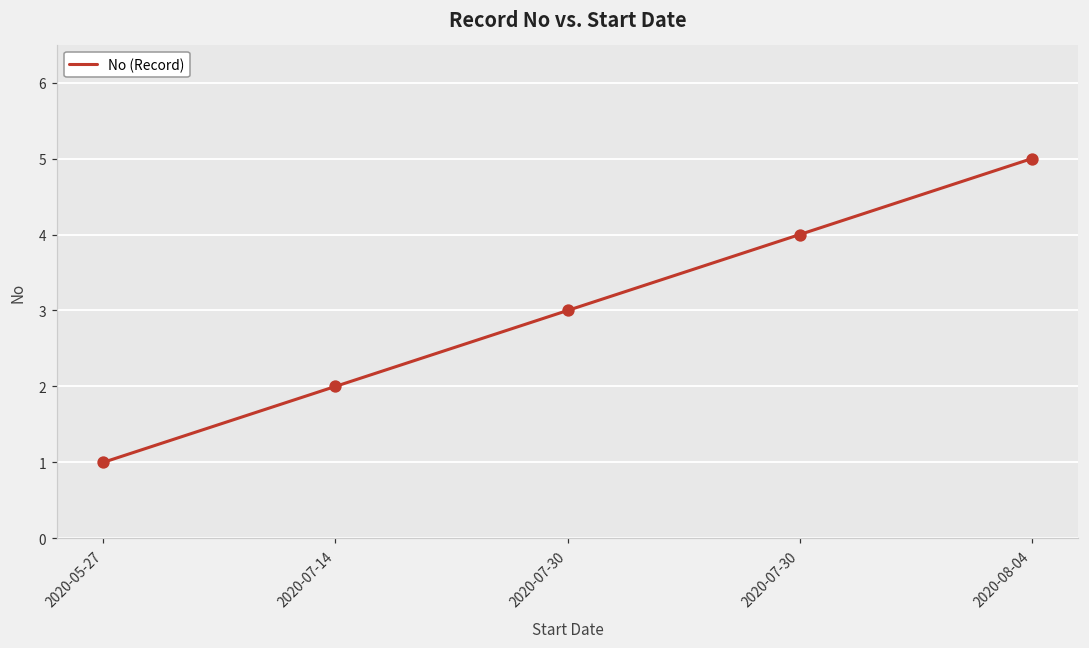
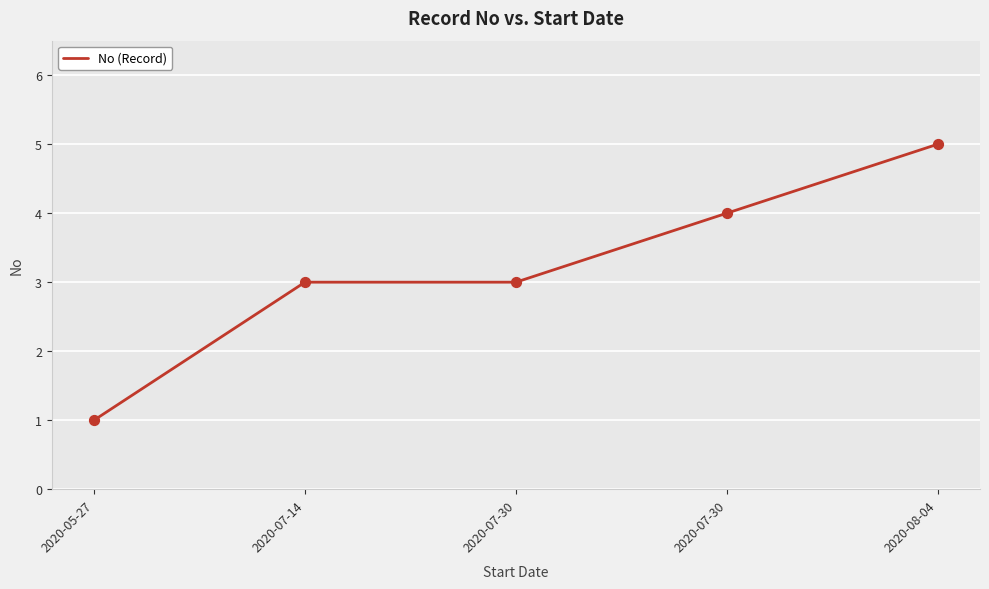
2020-07-14: 2 -> 3
